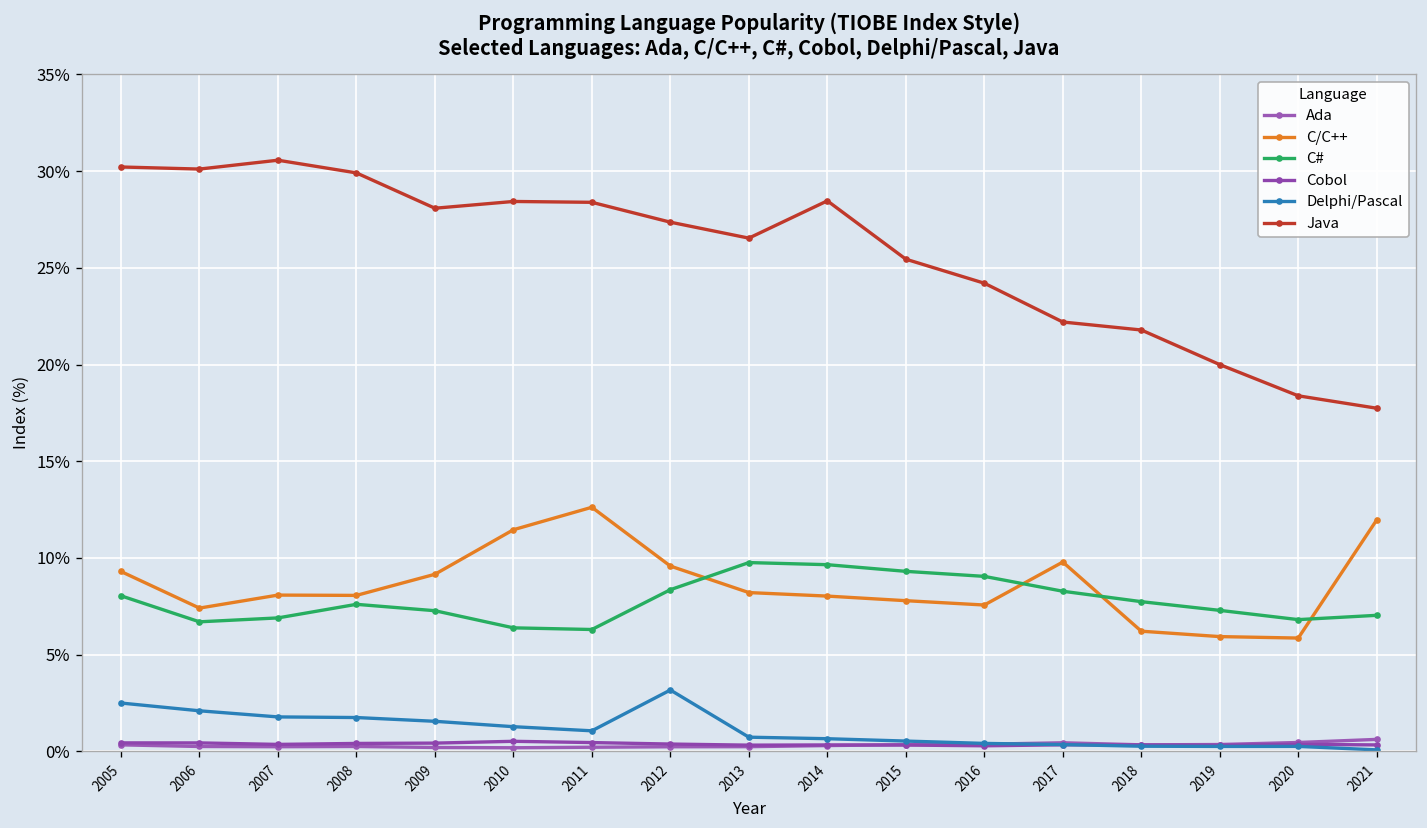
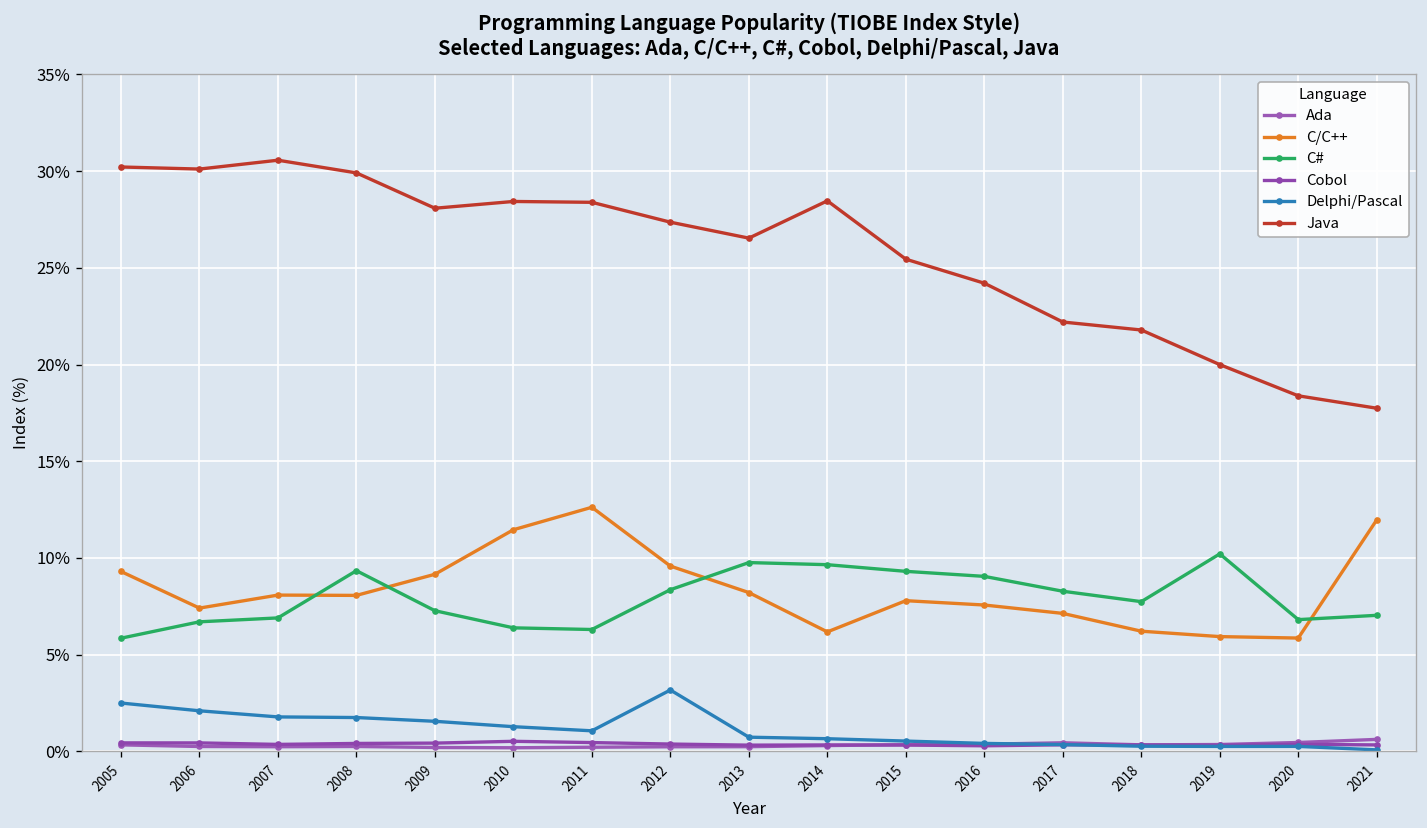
C#, 2005: 8.0% -> 5.9%
C#, 2008: 7.6% -> 9.3%
C/C++, 2014: 8.0% -> 6.2%
C/C++, 2017: 9.8% -> 7.1%
C#, 2019: 7.3% -> 10.2%
